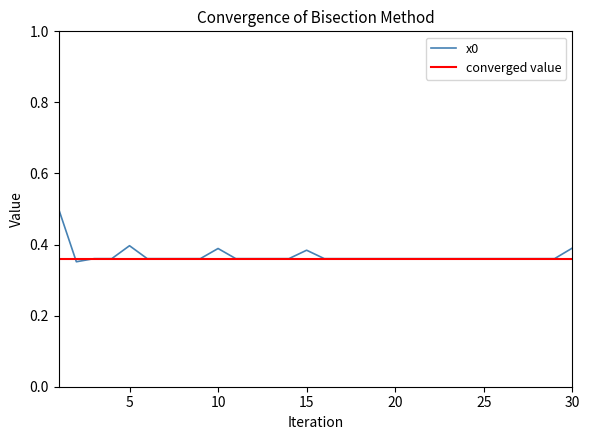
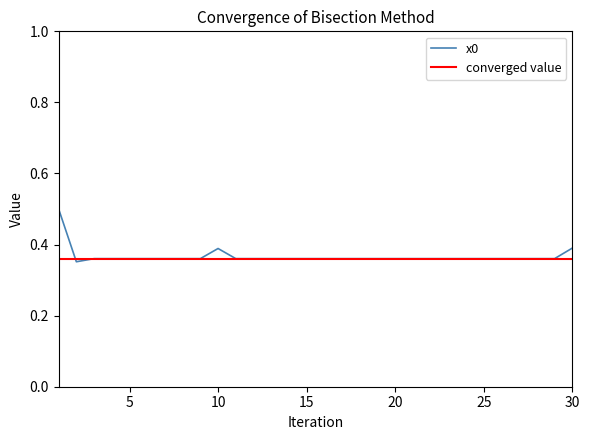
5: 0.40 -> 0.36
15: 0.38 -> 0.36
